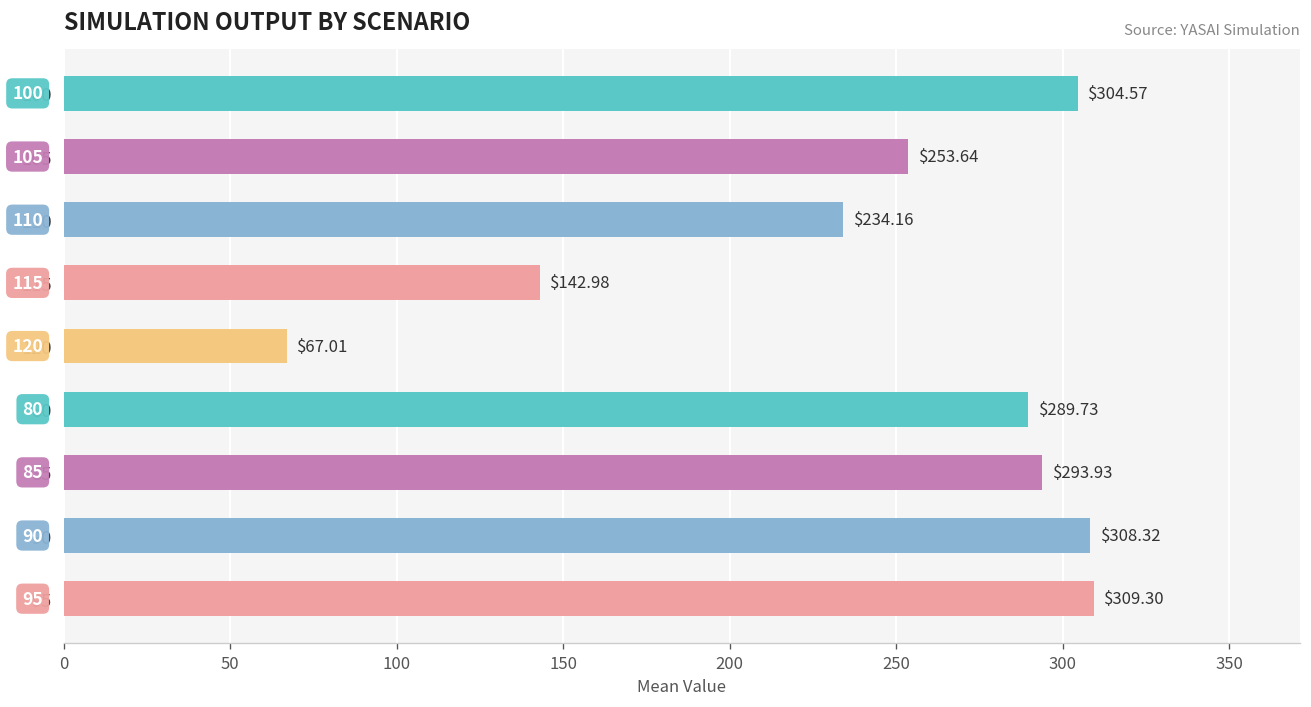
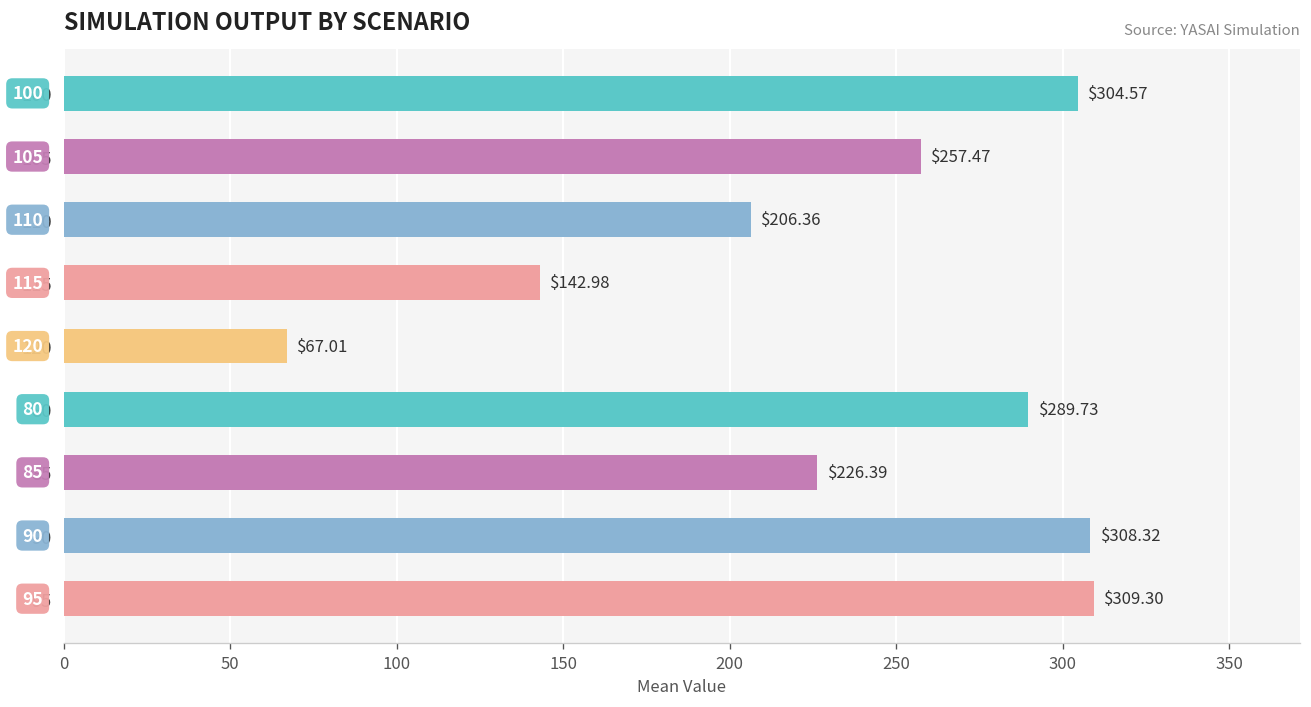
105: $253.64 -> $257.47
110: $234.16 -> $206.36
85: $293.93 -> $226.39
